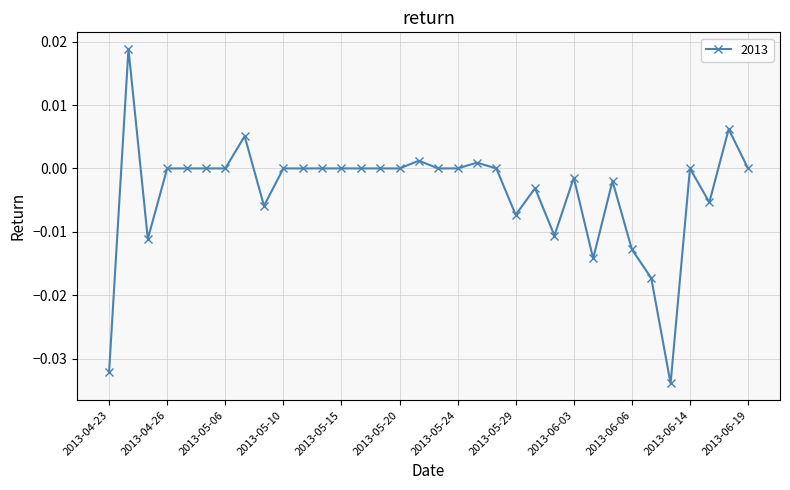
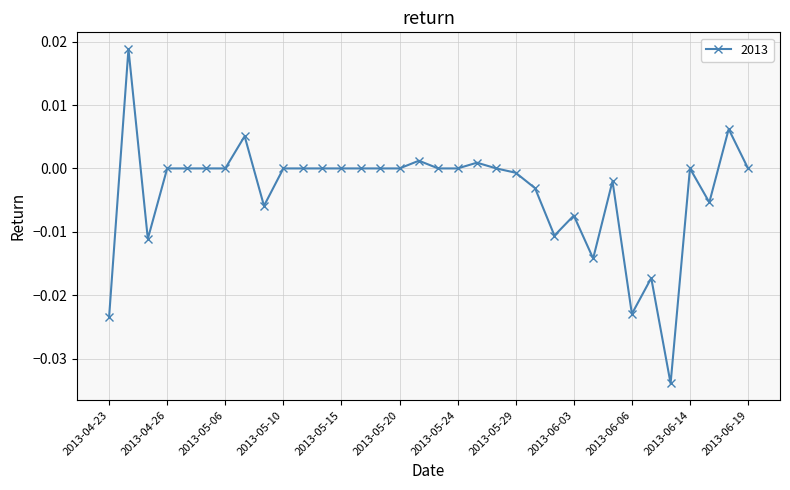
2013-04-23: -0.032 -> -0.023
2013-05-29: -0.007 -> -0.001
2013-06-03: -0.001 -> -0.007
2013-06-06: -0.013 -> -0.023
